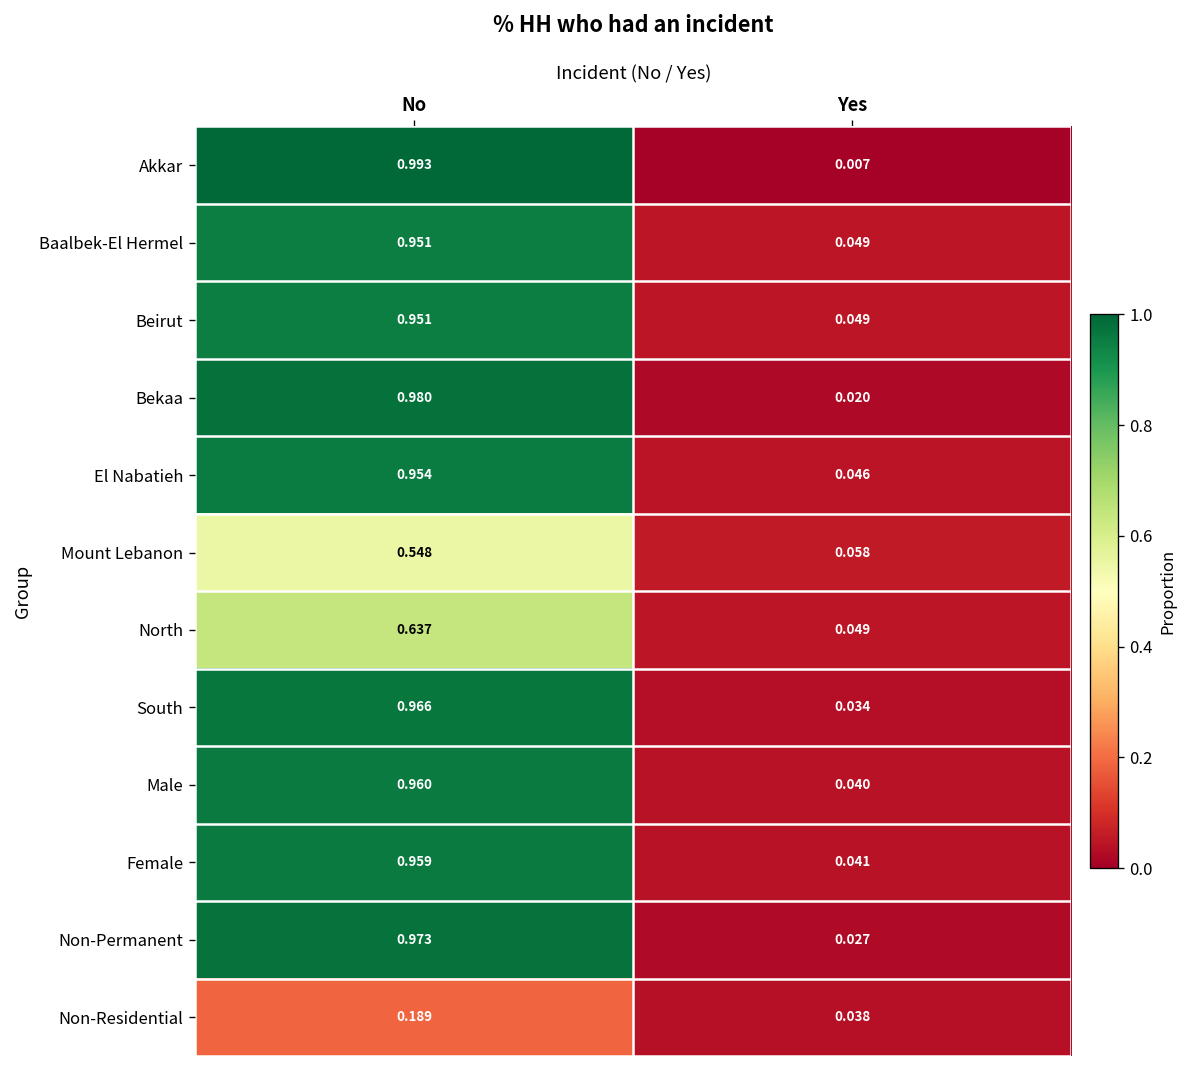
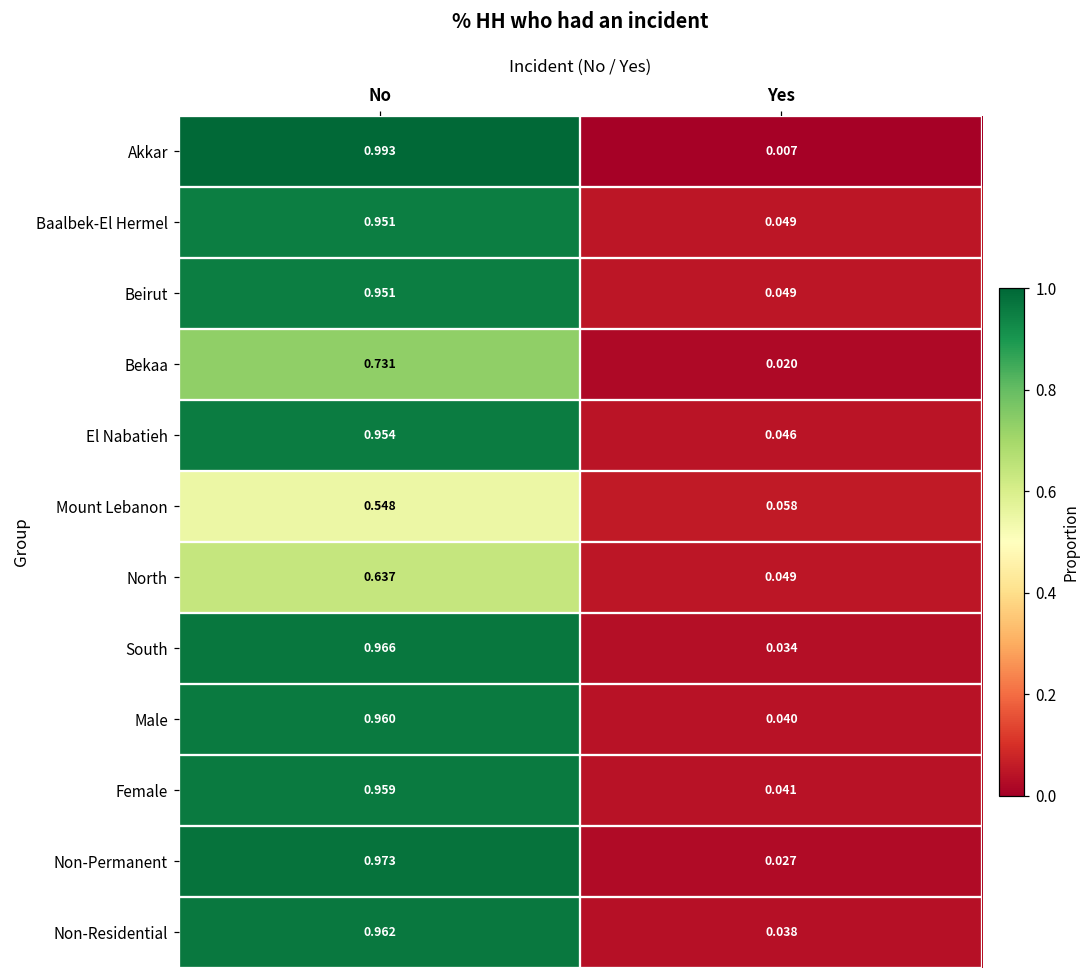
Bekaa, No: 0.980 -> 0.731
Non-Residential, No: 0.189 -> 0.962
